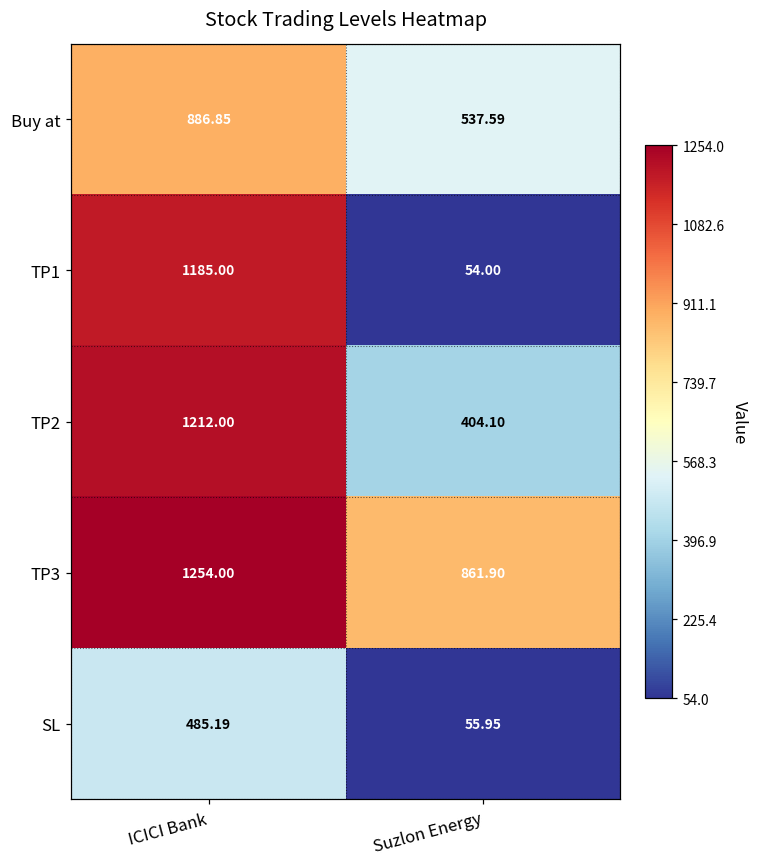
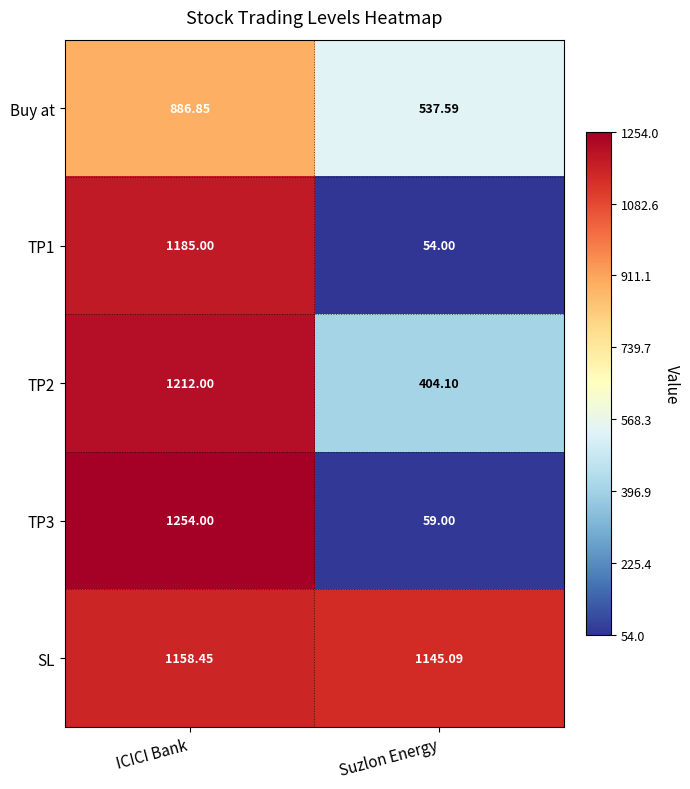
TP3, Suzlon Energy: 861.90 -> 59.00
SL, ICICI Bank: 485.19 -> 1158.45
SL, Suzlon Energy: 55.95 -> 1145.09
